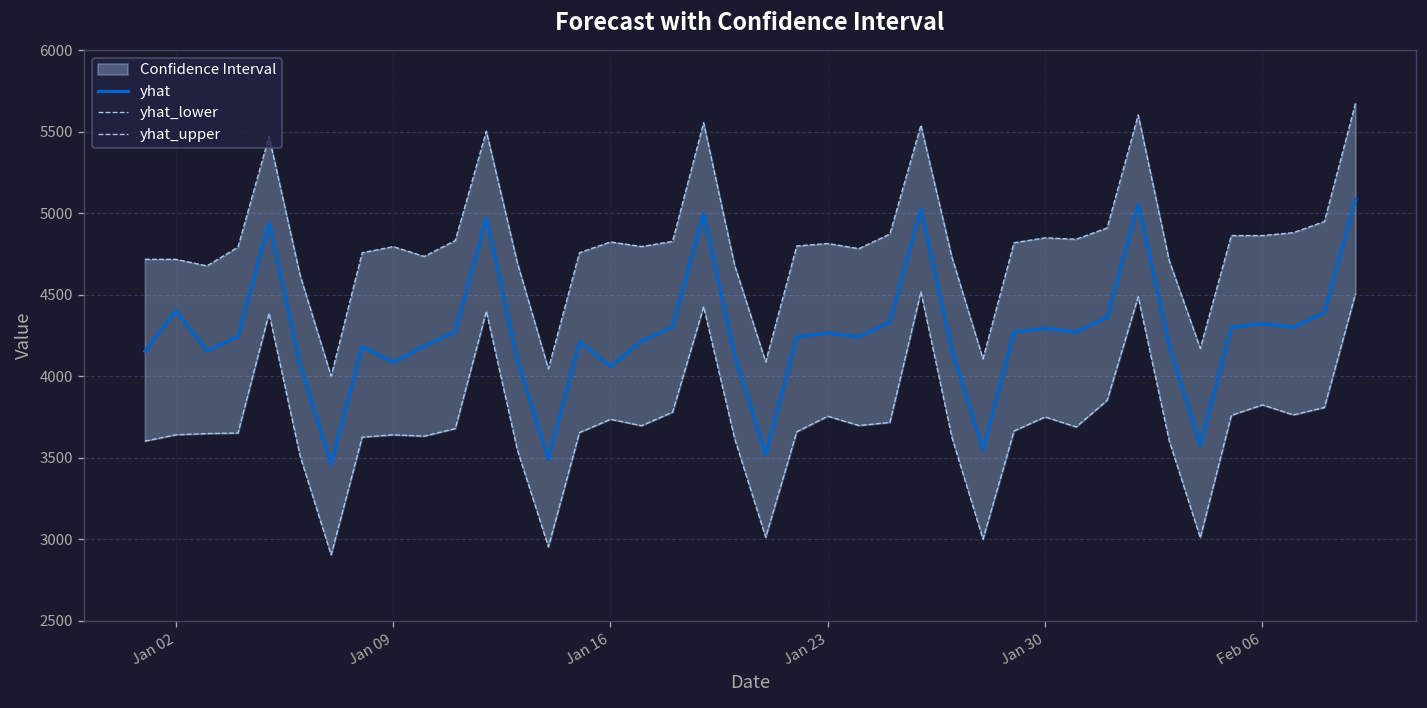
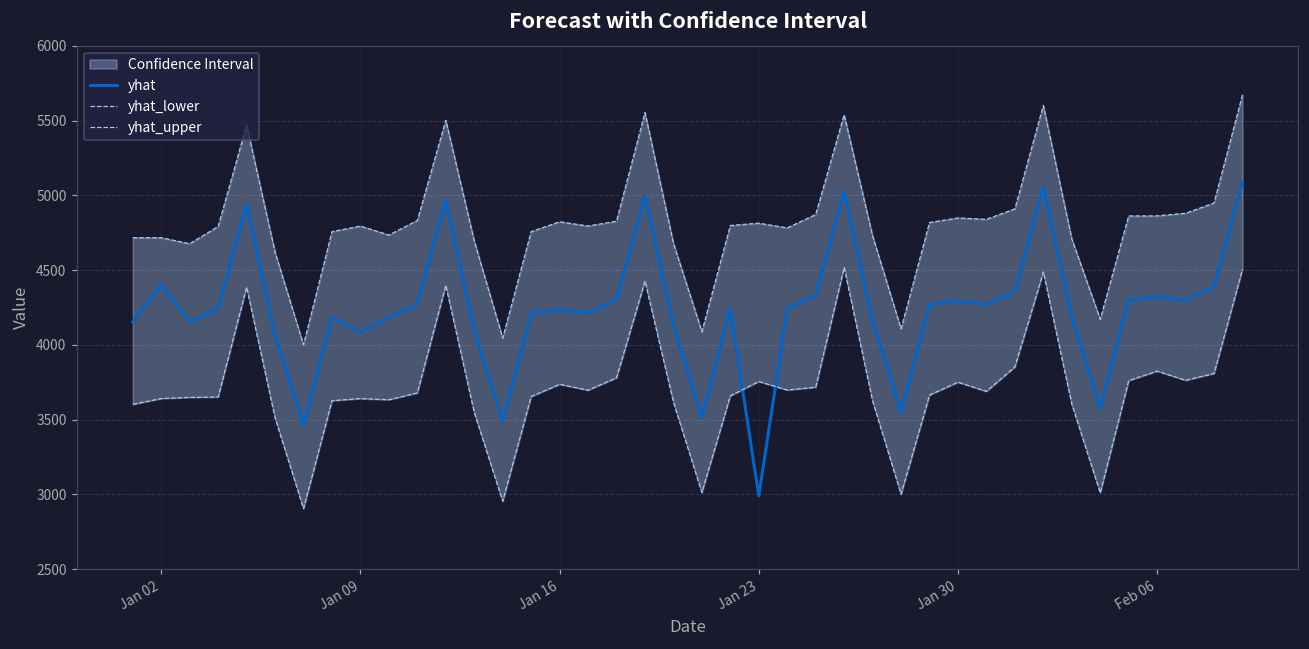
yhat, Jan 16: 4060 -> 4230
yhat, Jan 23: 4260 -> 2990
